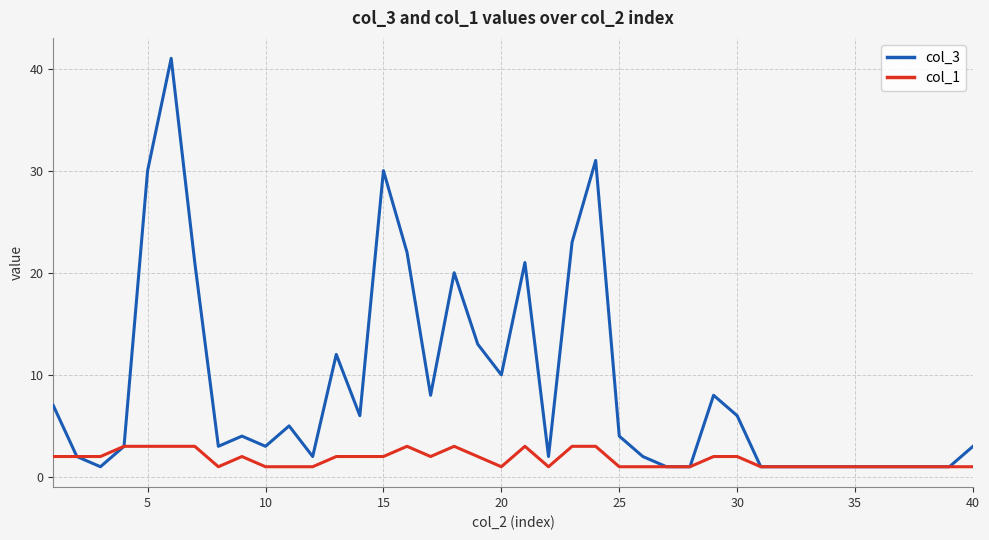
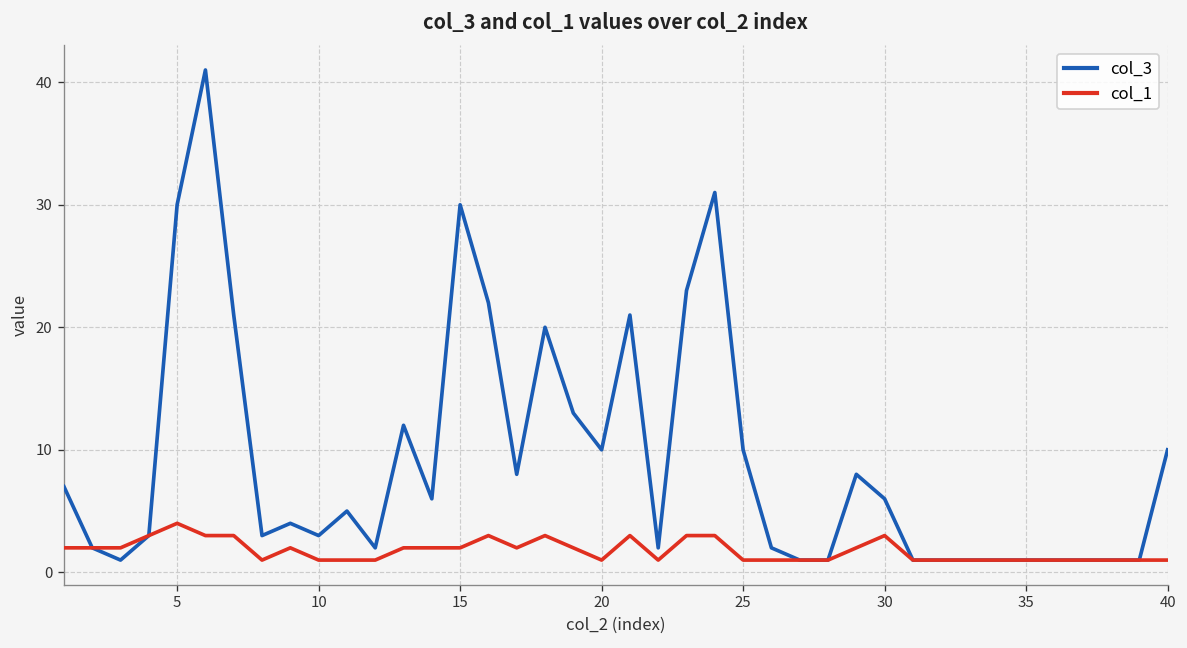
col_1, 5: 3 -> 4
col_3, 25: 4 -> 10
col_1, 30: 2 -> 3
col_3, 40: 3 -> 10
